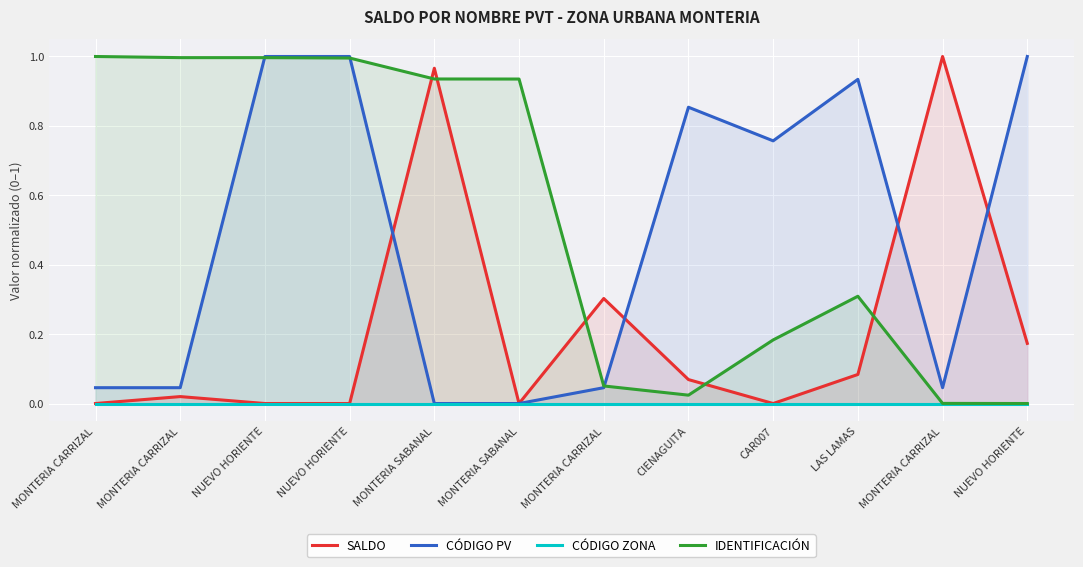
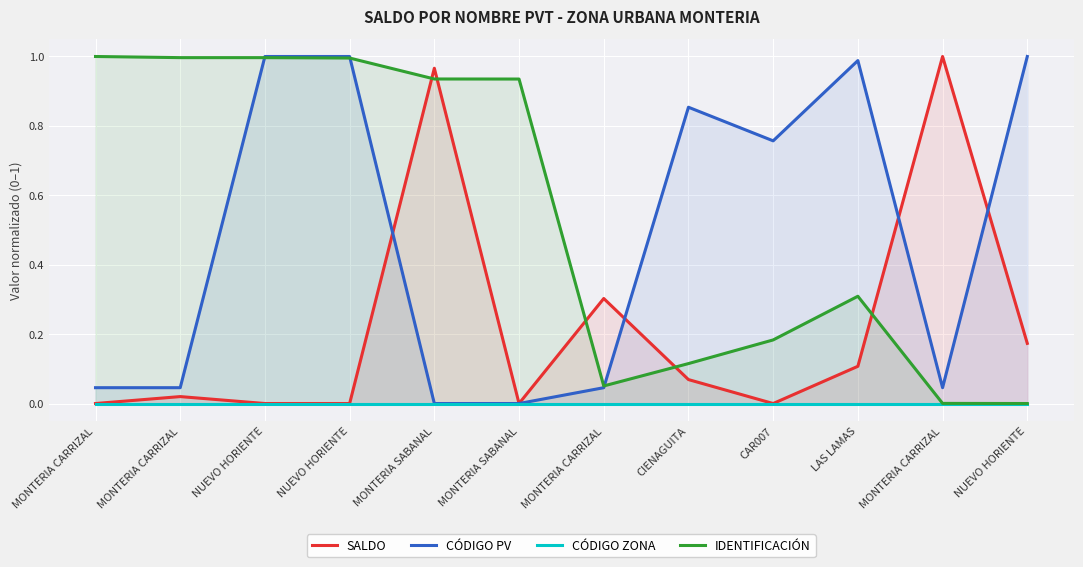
IDENTIFICACIÓN, CIENAGUITA: 0.02 -> 0.12
SALDO, LAS LAMAS: 0.08 -> 0.11
CÓDIGO PV, LAS LAMAS: 0.93 -> 0.99
